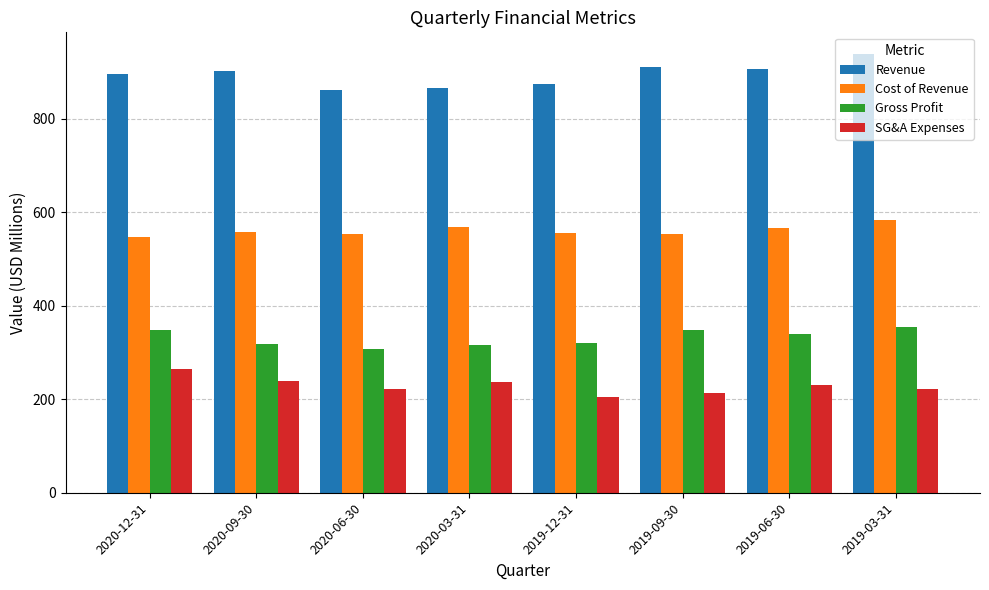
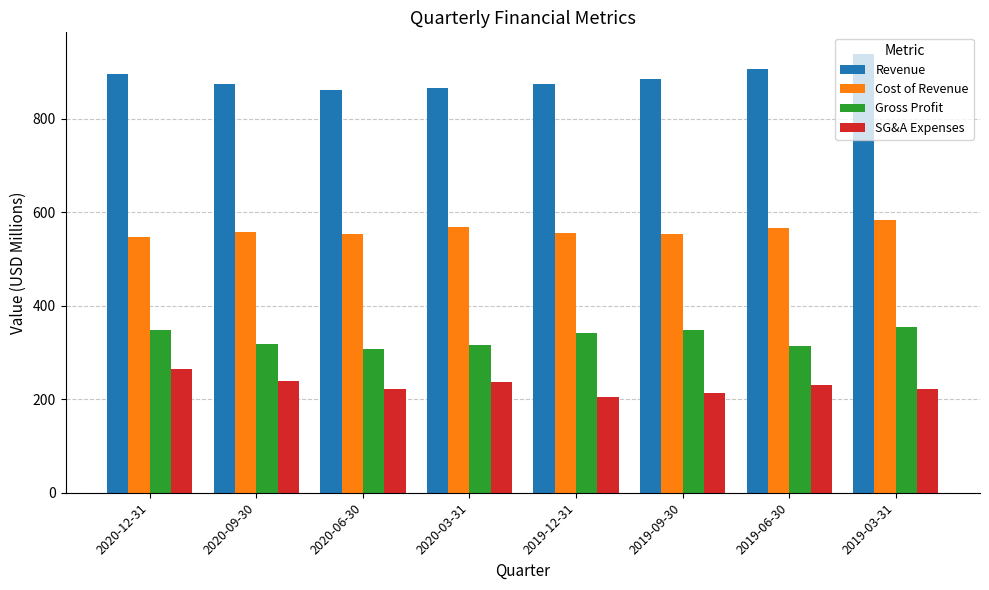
Revenue, 2020-09-30: 900 -> 870
Gross Profit, 2019-12-31: 320 -> 340
Revenue, 2019-09-30: 910 -> 880
Gross Profit, 2019-06-30: 340 -> 310
